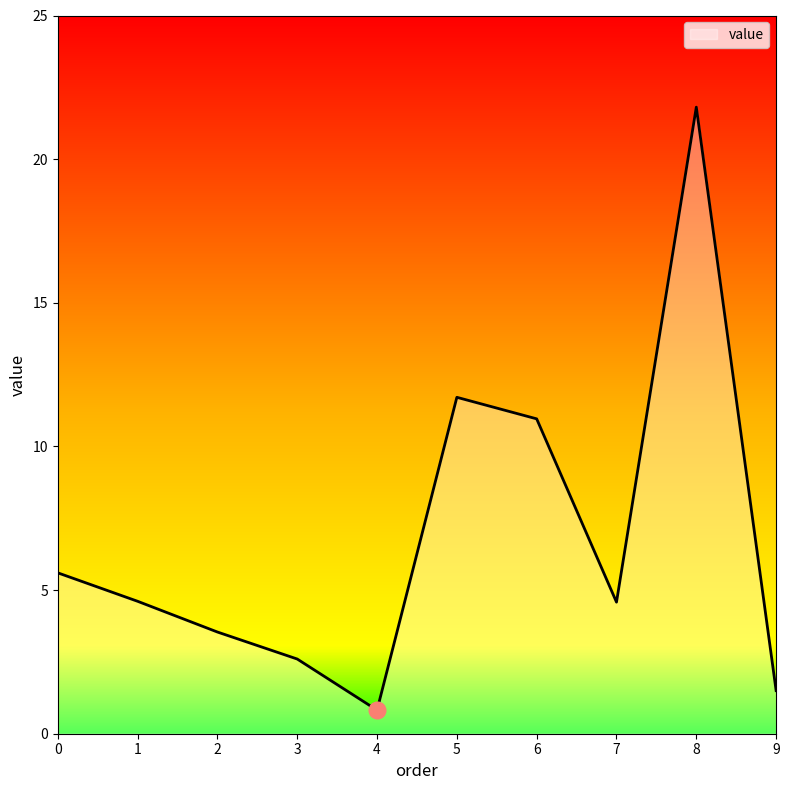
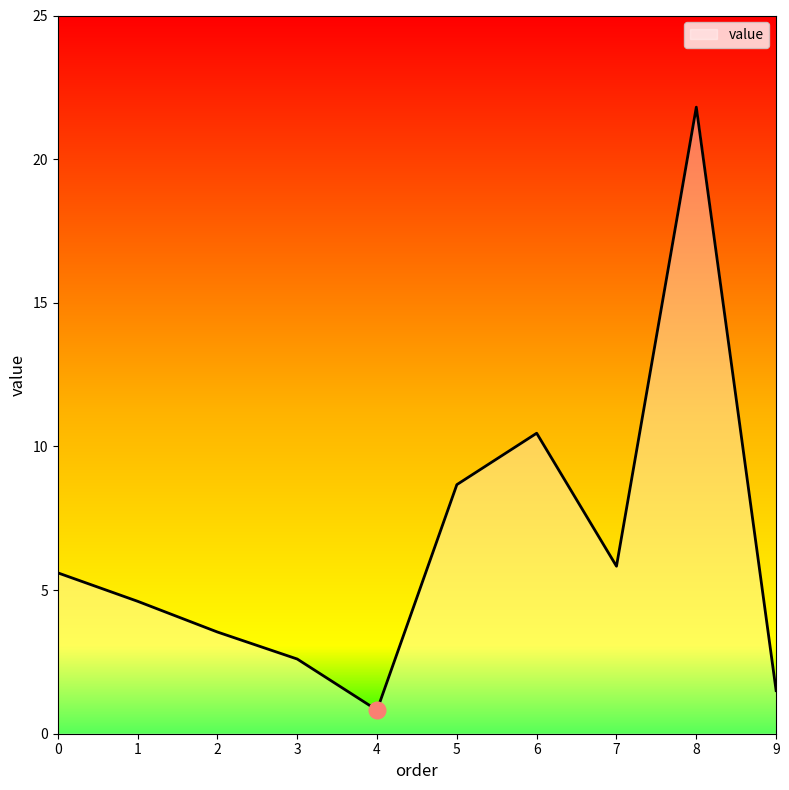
value, 5: 11.7 -> 8.7
value, 6: 11.0 -> 10.5
value, 7: 4.6 -> 5.8
